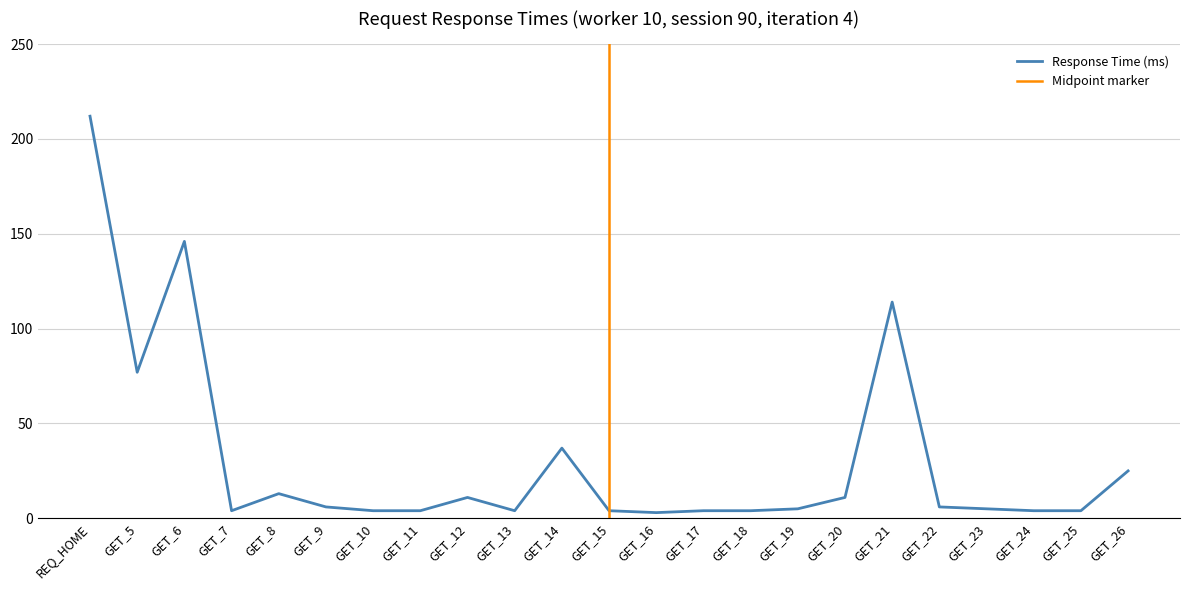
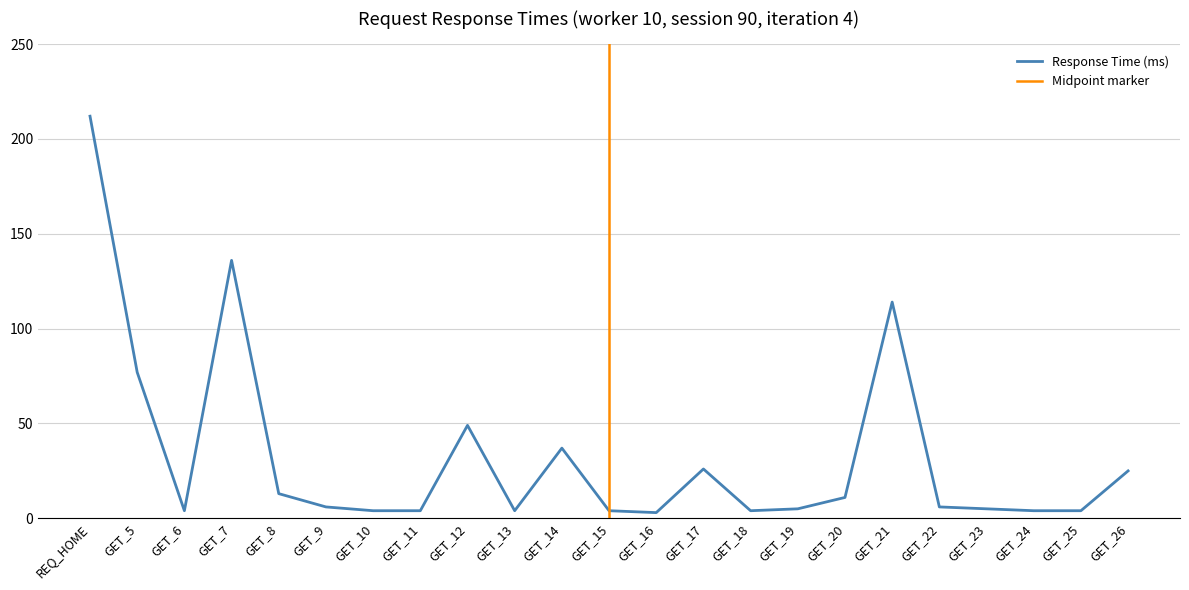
GET_6: 146 -> 4
GET_7: 4 -> 136
GET_12: 11 -> 49
GET_17: 4 -> 26
